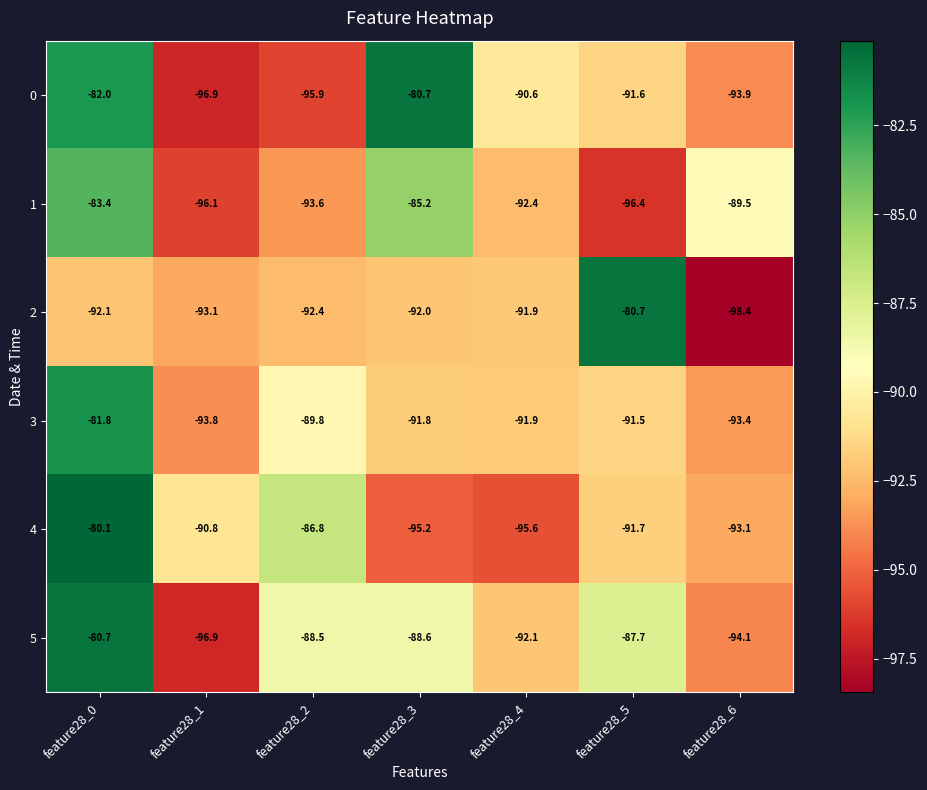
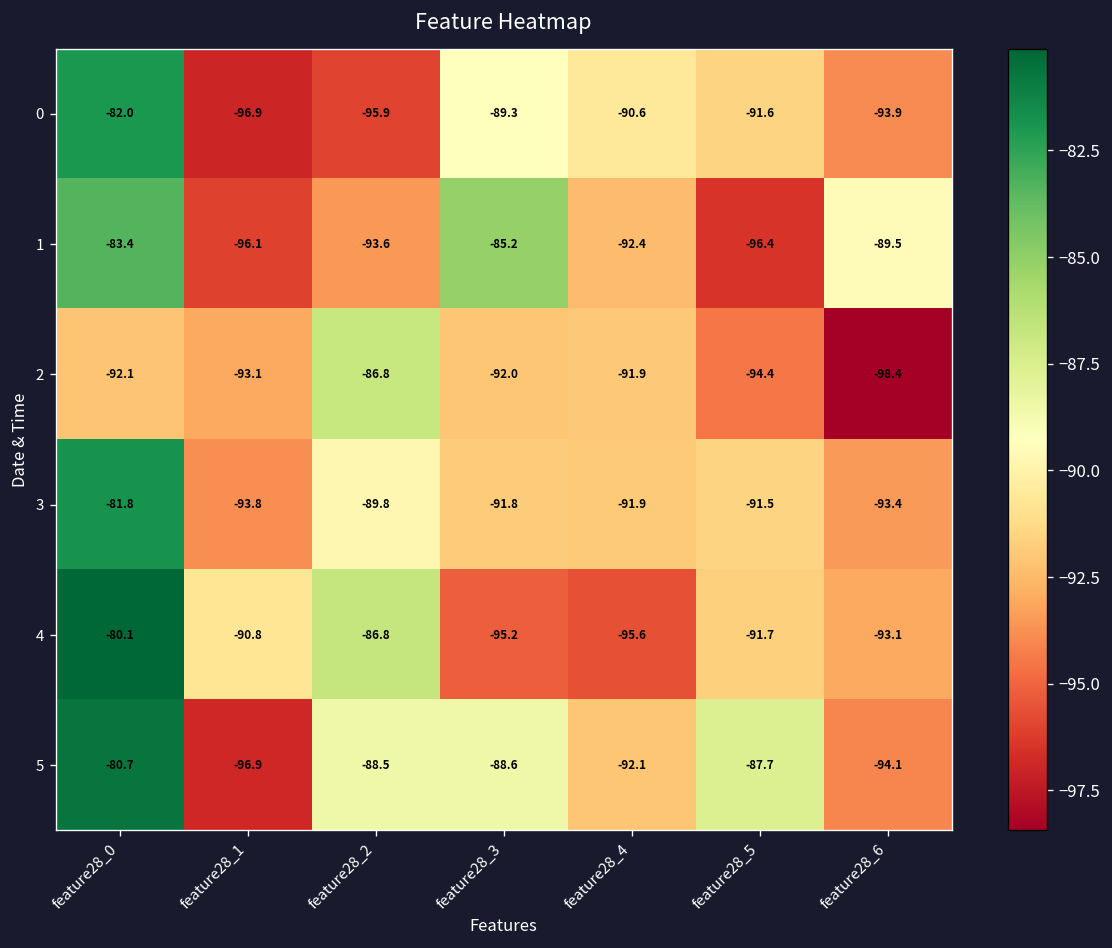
0, feature28_3: -80.7 -> -89.3
2, feature28_2: -92.4 -> -86.8
2, feature28_5: -80.7 -> -94.4
